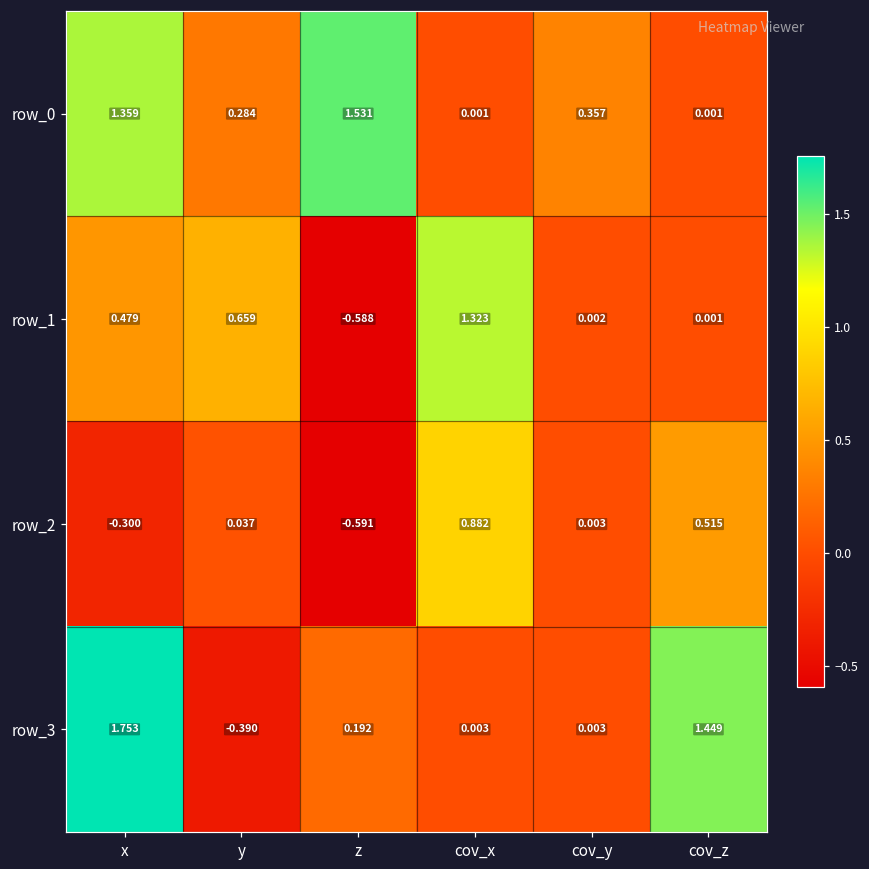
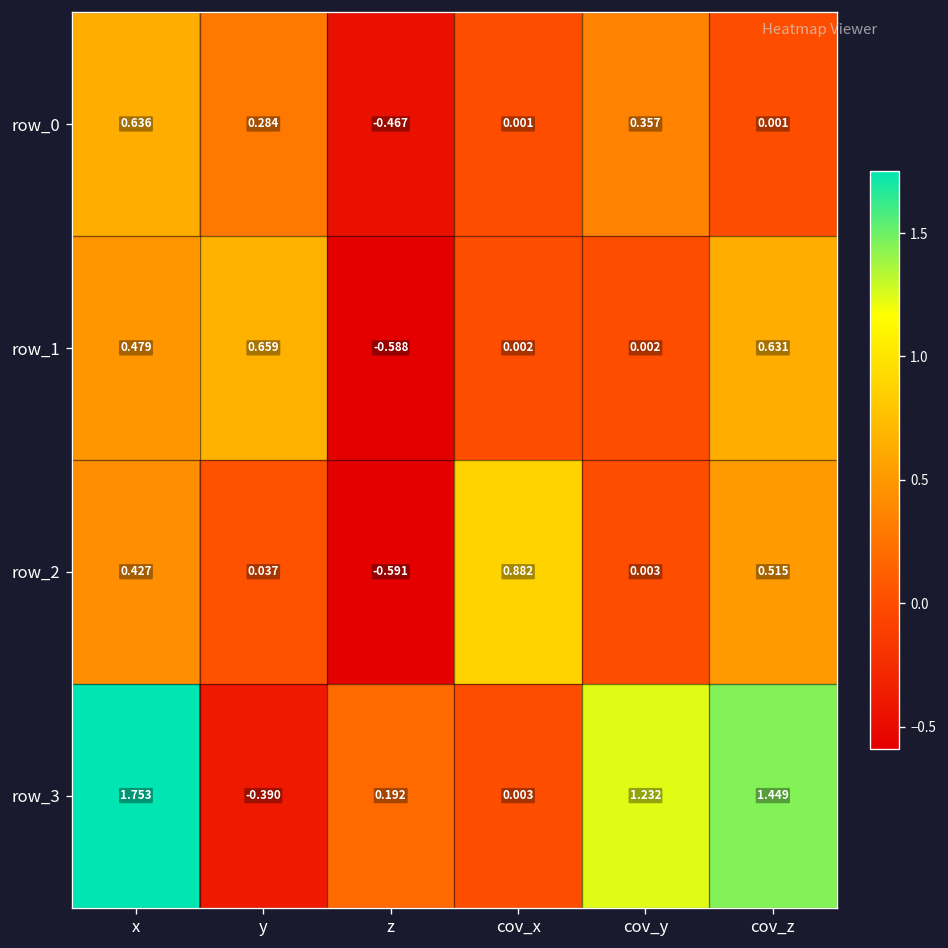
row_0, x: 1.359 -> 0.636
row_0, z: 1.531 -> -0.467
row_1, cov_x: 1.323 -> 0.002
row_1, cov_z: 0.001 -> 0.631
row_2, x: -0.300 -> 0.427
row_3, cov_y: 0.003 -> 1.232
